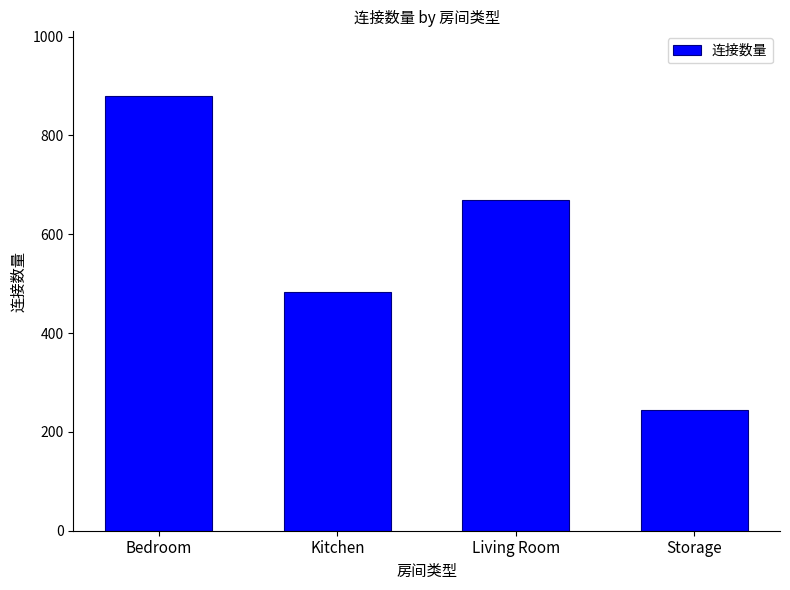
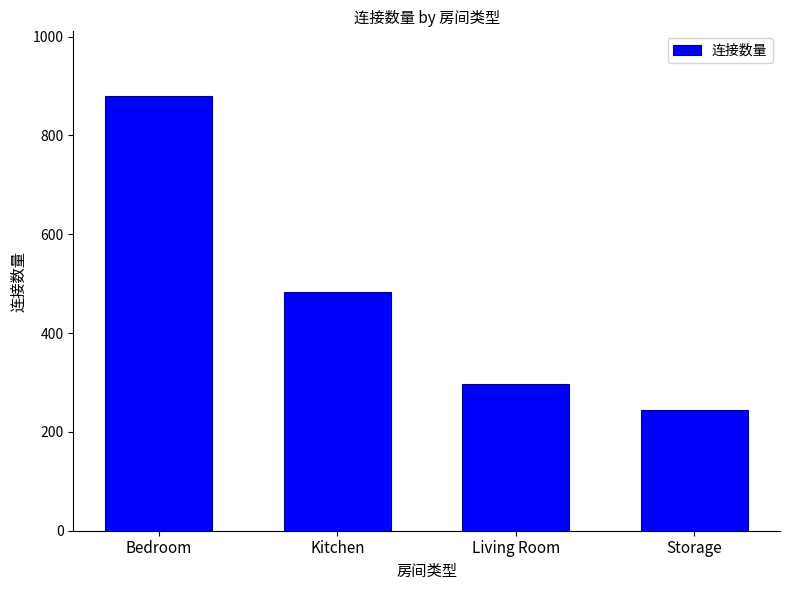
Living Room: 670 -> 300
